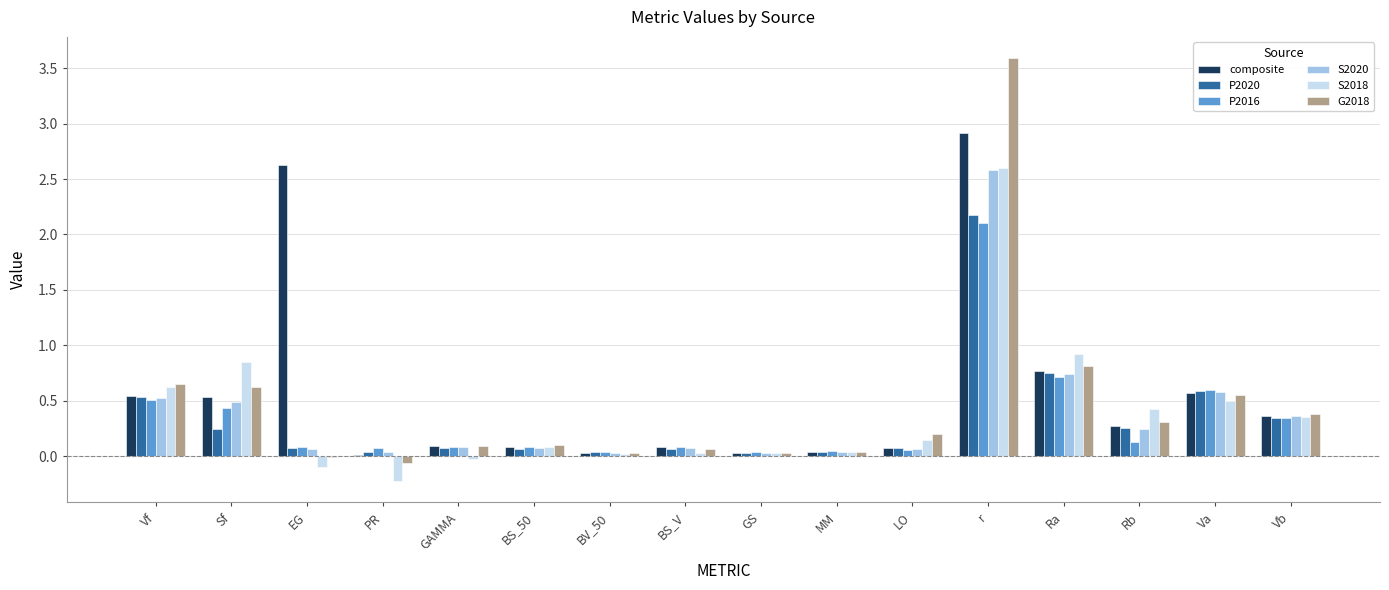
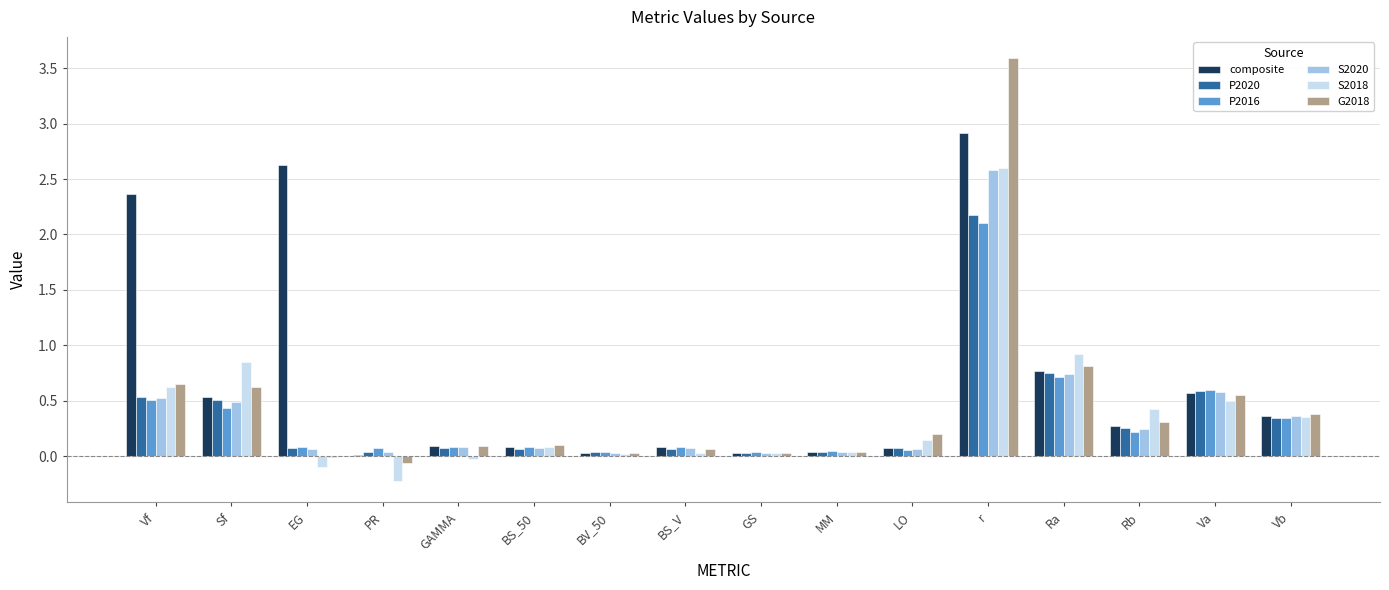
composite, Vf: 0.54 -> 2.36
P2020, Sf: 0.24 -> 0.50
P2016, Rb: 0.13 -> 0.22
